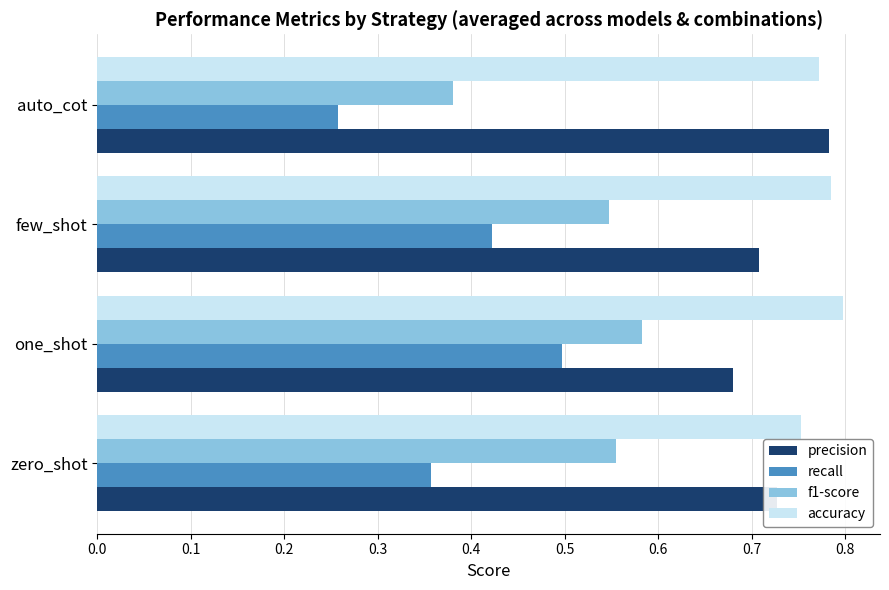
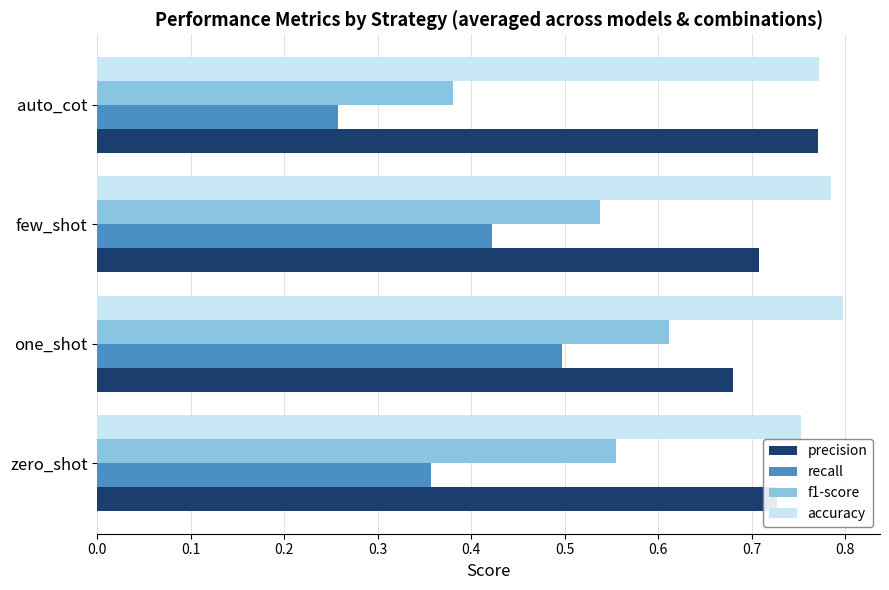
precision, auto_cot: 0.78 -> 0.77
f1-score, few_shot: 0.55 -> 0.54
f1-score, one_shot: 0.58 -> 0.61
